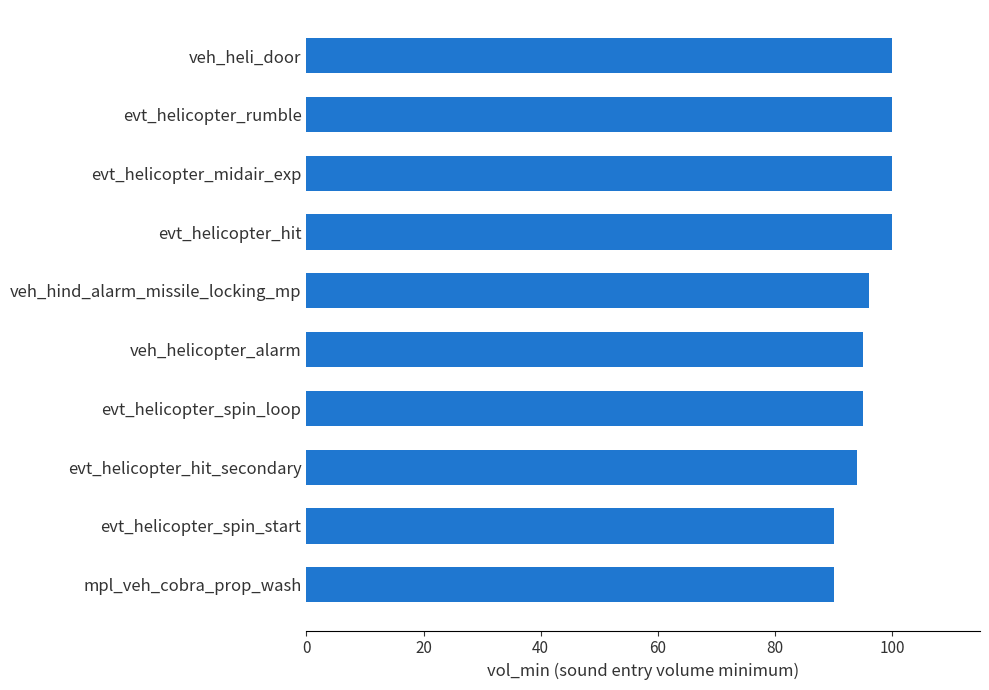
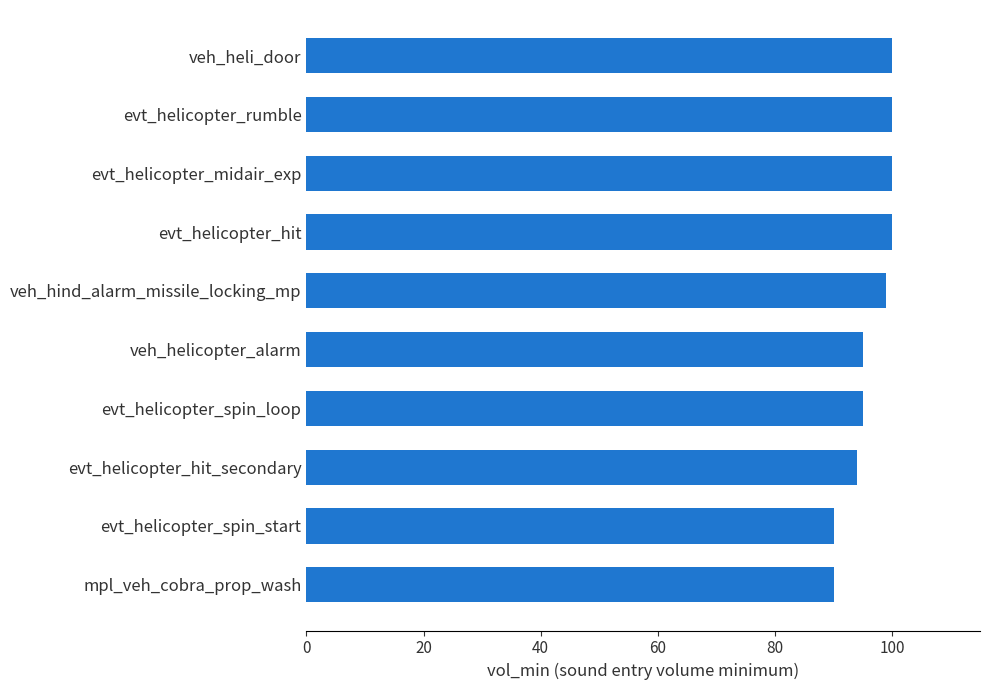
veh_hind_alarm_missile_locking_mp: 96 -> 99
